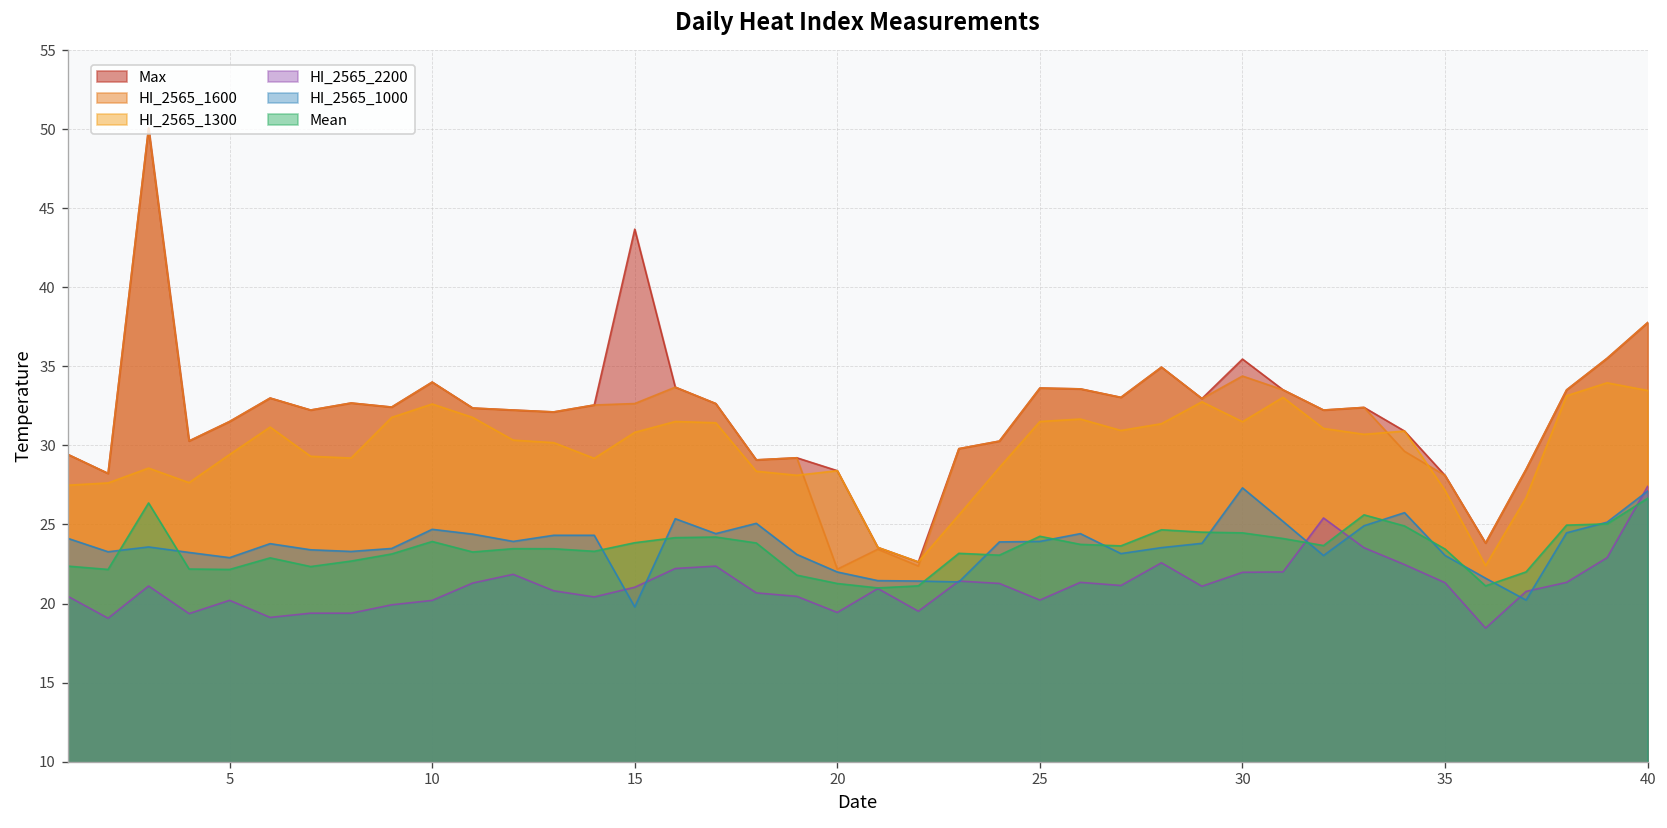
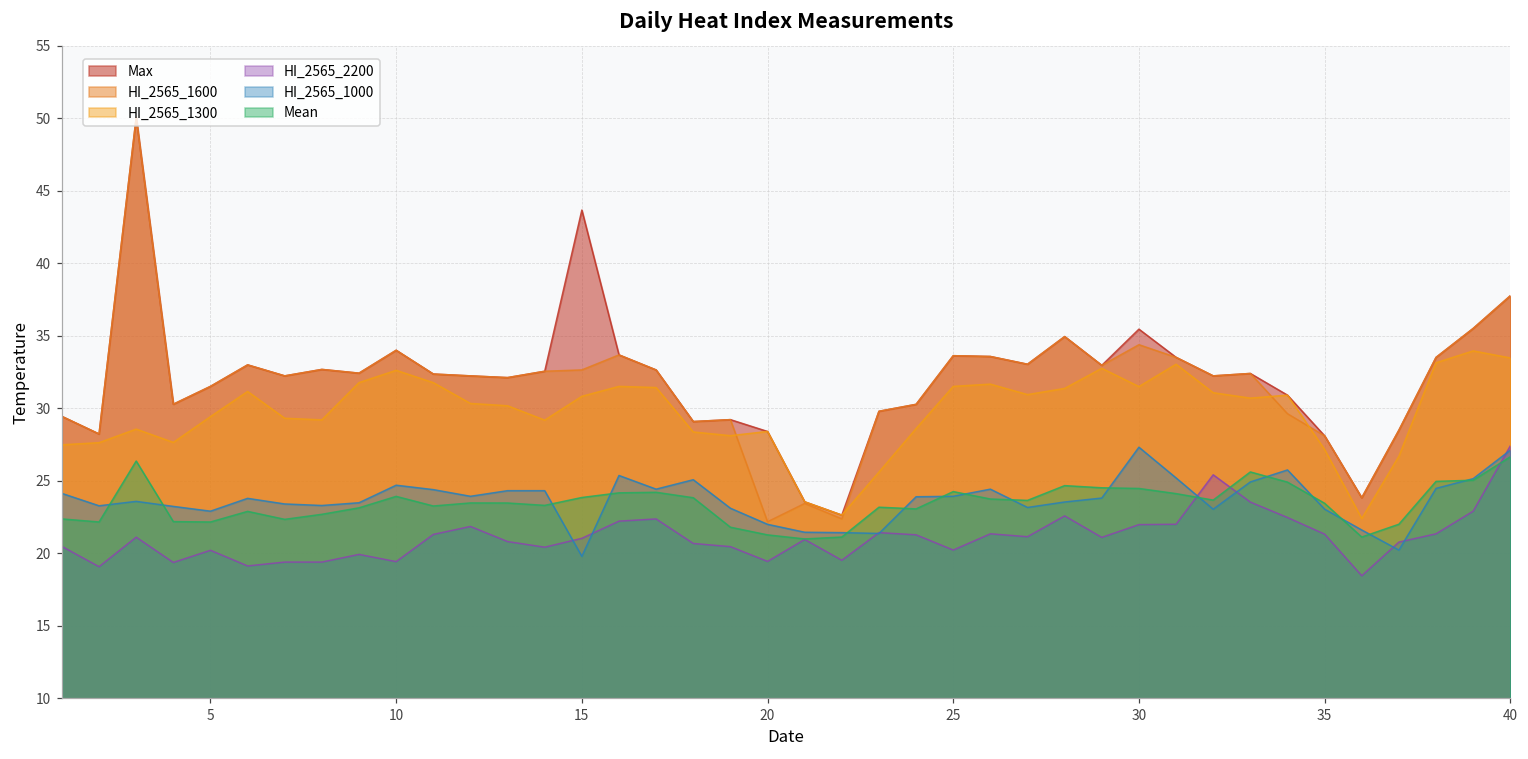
HI_2565_2200, 10: 20.2 -> 19.4
